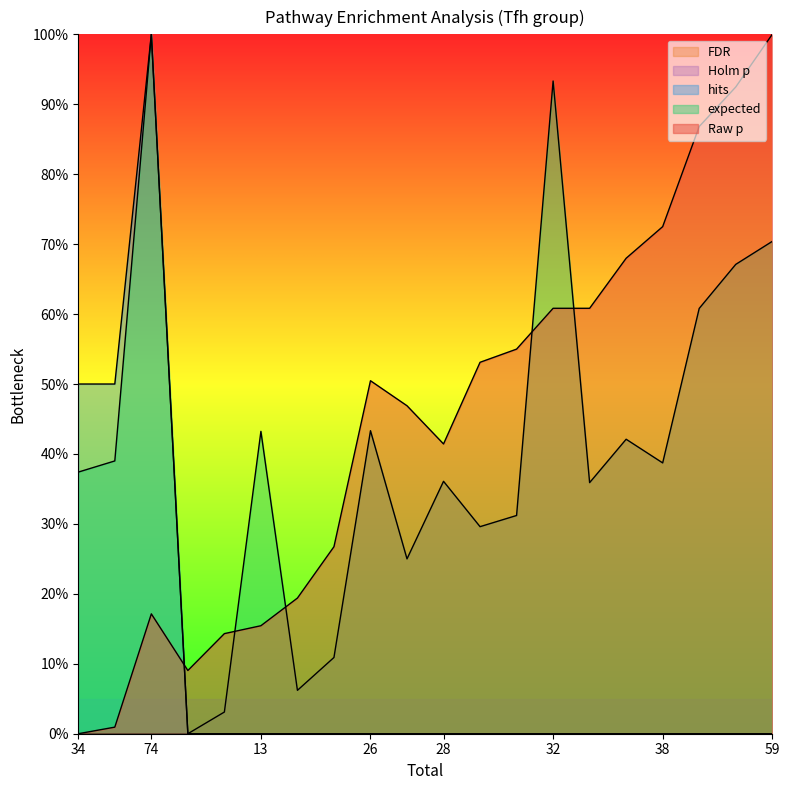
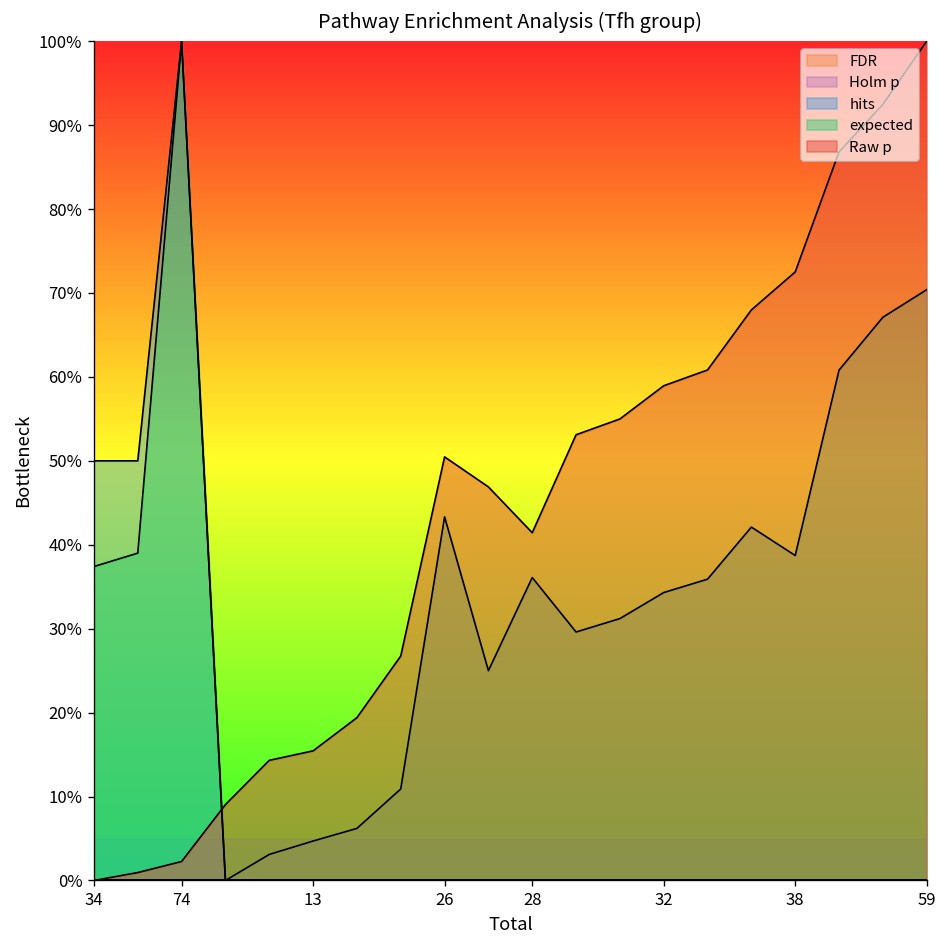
Raw p, 74: 17% -> 2%
expected, 13: 43% -> 5%
expected, 32: 93% -> 34%
Raw p, 32: 61% -> 59%
